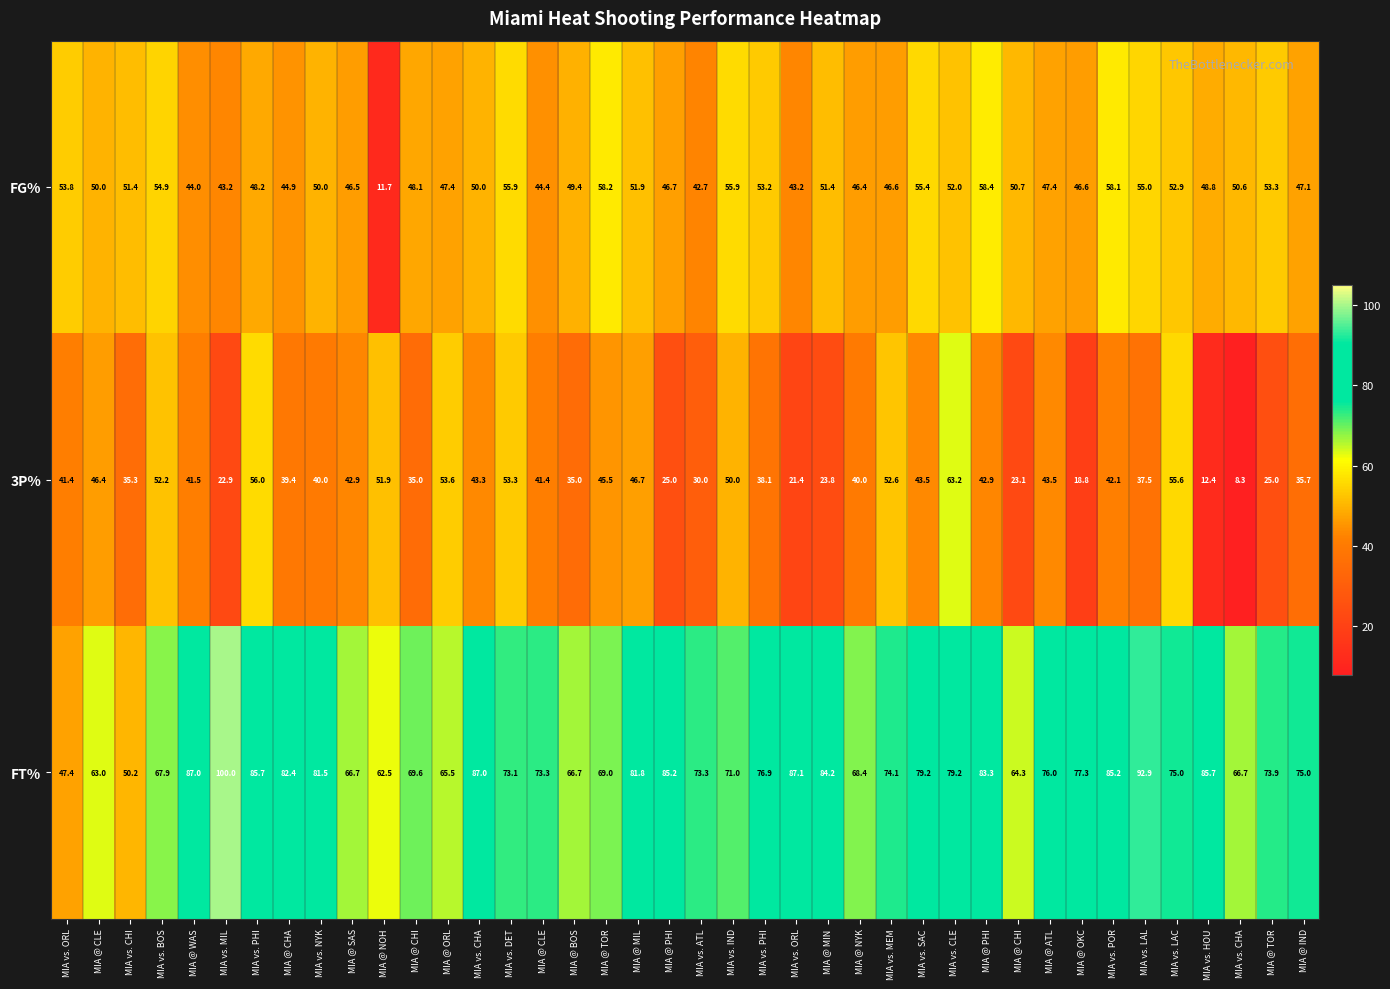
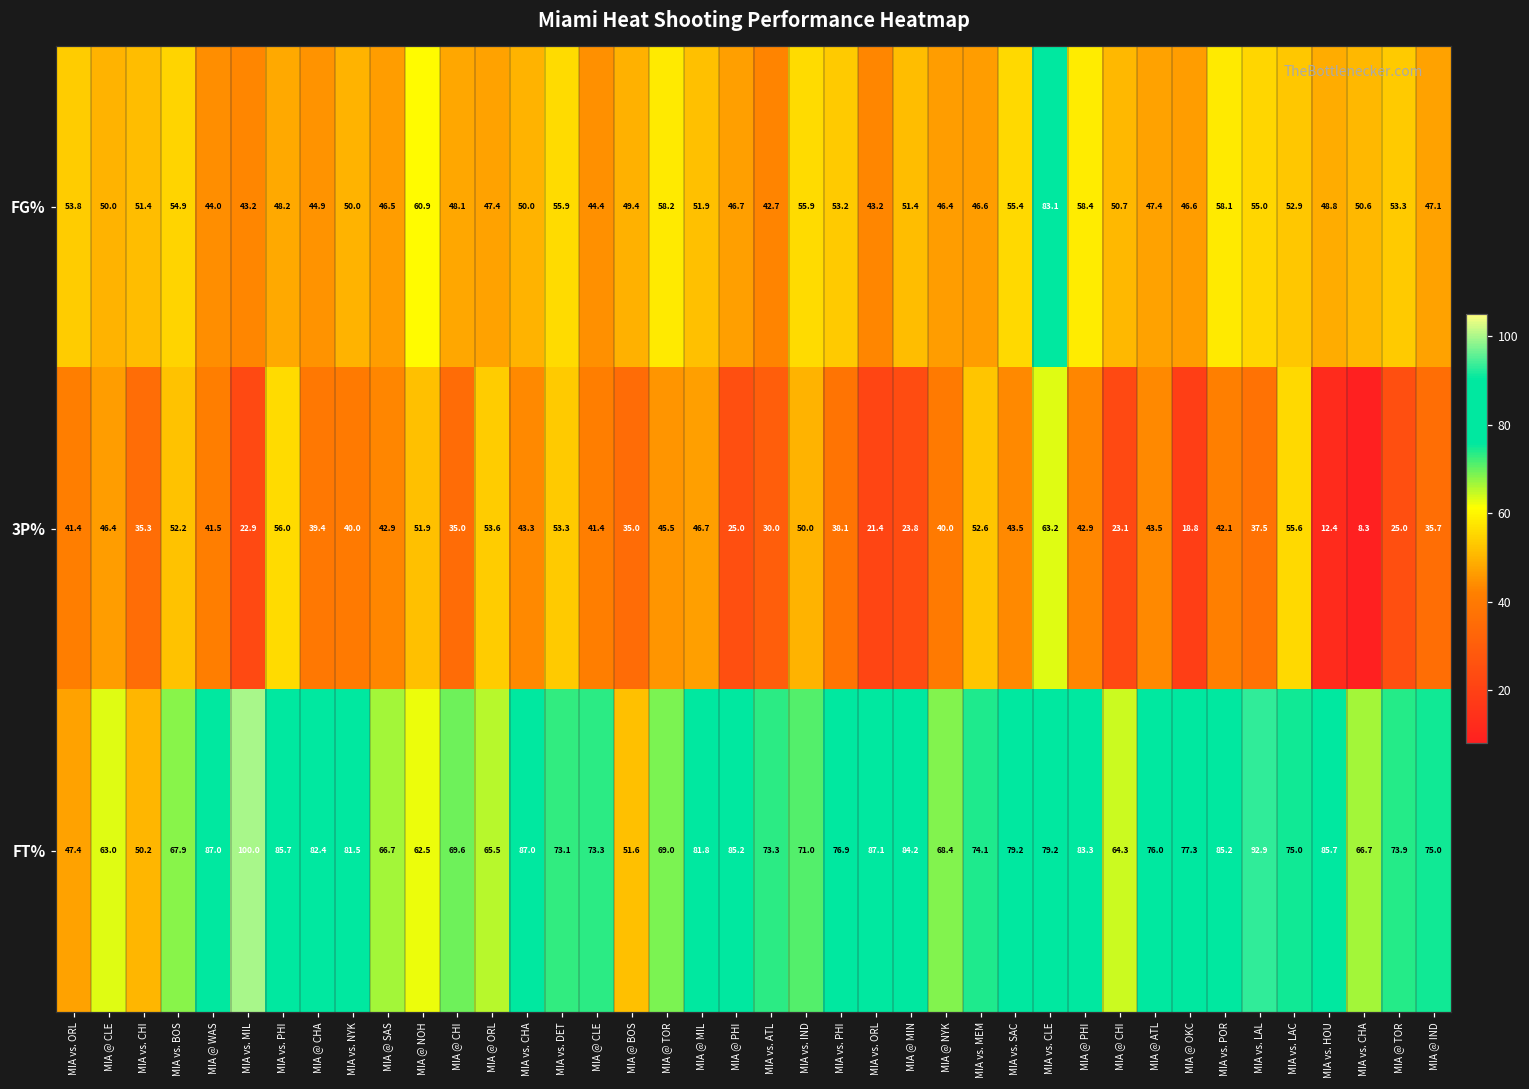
FG%, MIA @ NOH: 11.7 -> 60.9
FG%, MIA vs. CLE: 52.0 -> 83.1
FT%, MIA @ BOS: 66.7 -> 51.6
